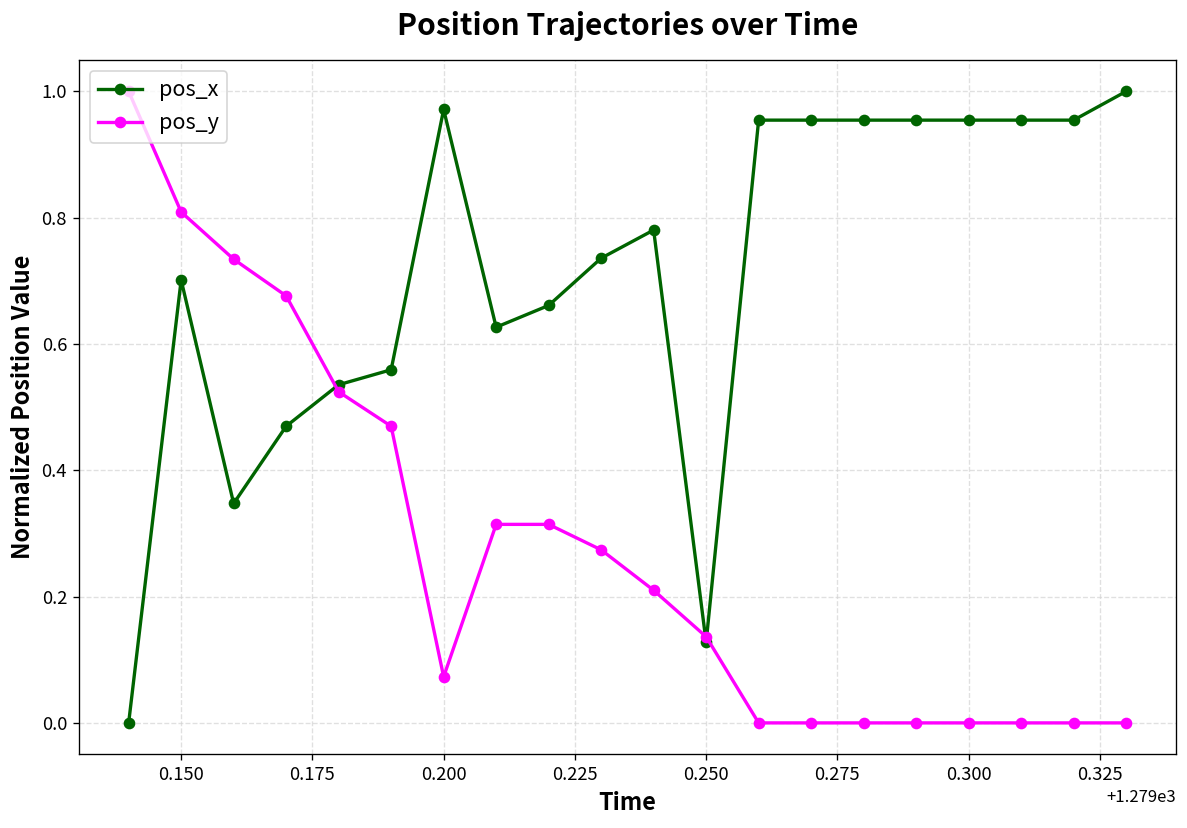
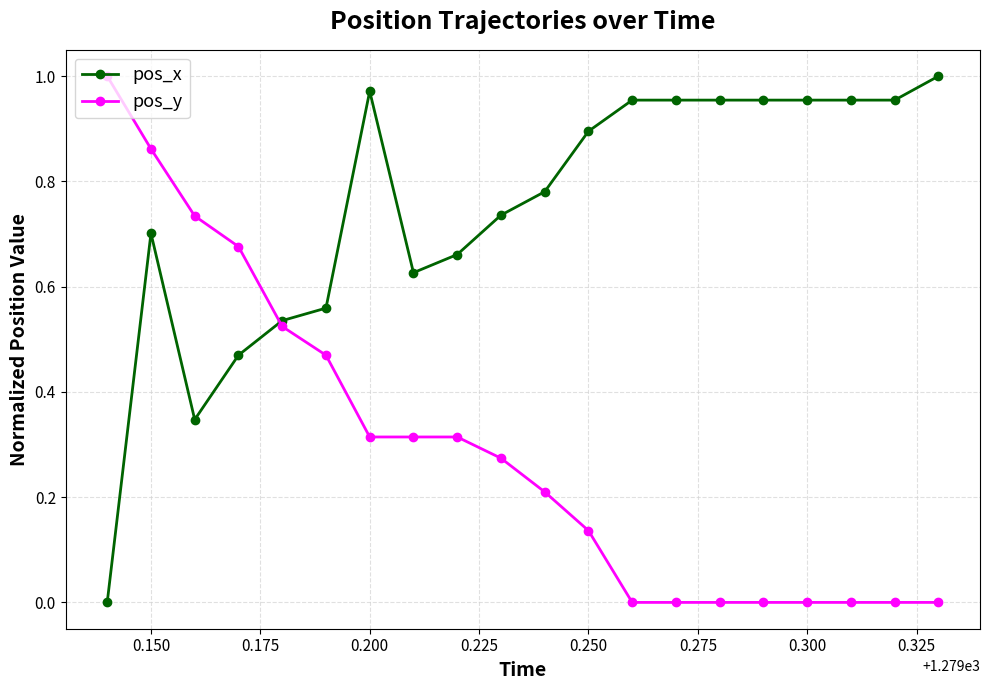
pos_y, 0.150: 0.81 -> 0.86
pos_y, 0.200: 0.07 -> 0.31
pos_x, 0.250: 0.13 -> 0.90
